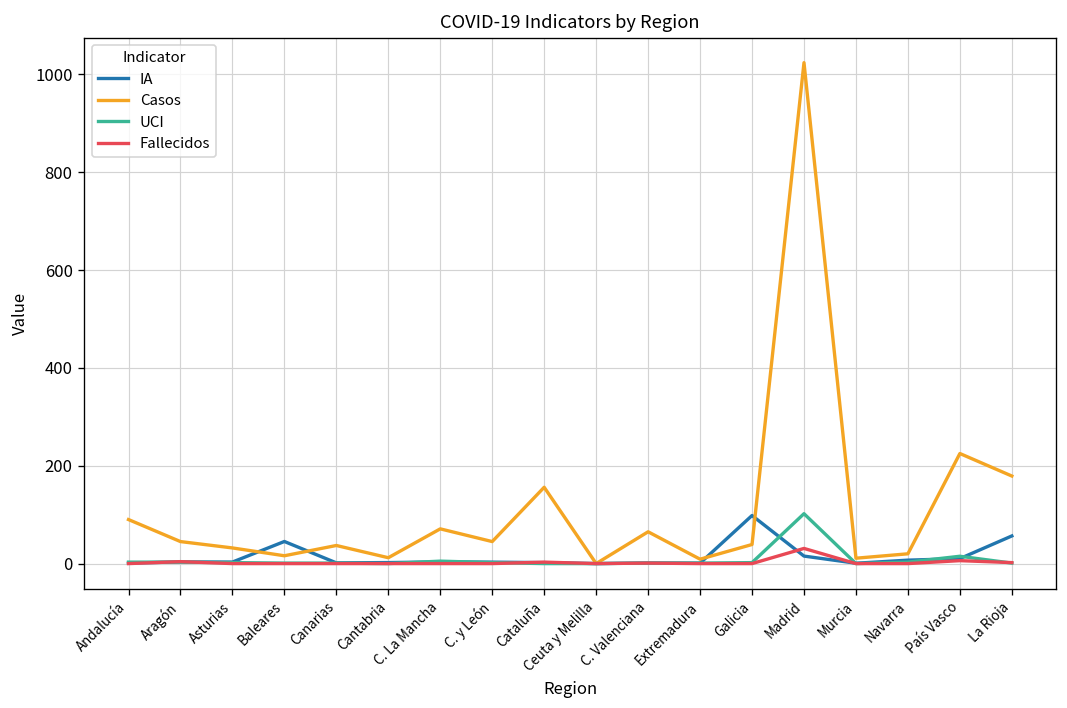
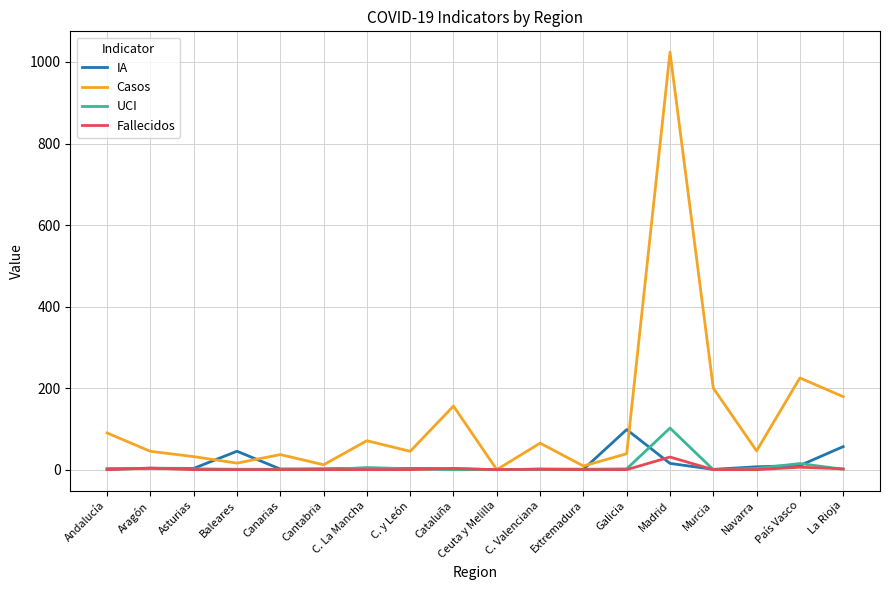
Casos, Murcia: 10 -> 200
Casos, Navarra: 20 -> 50
